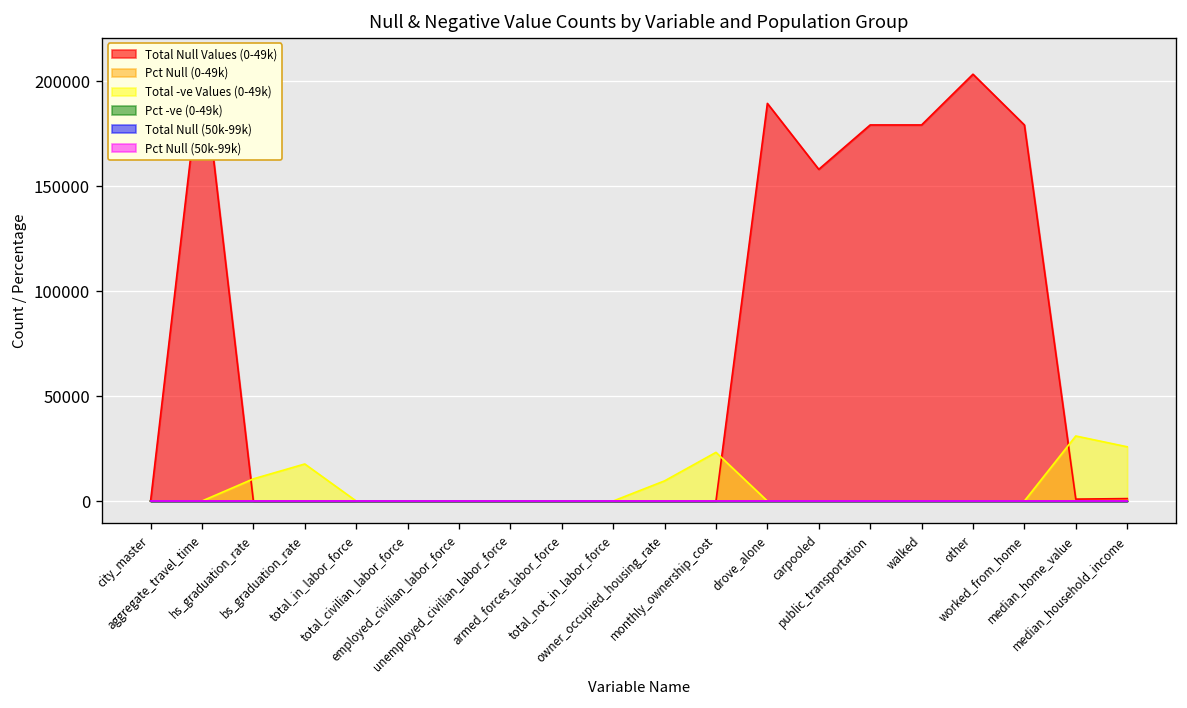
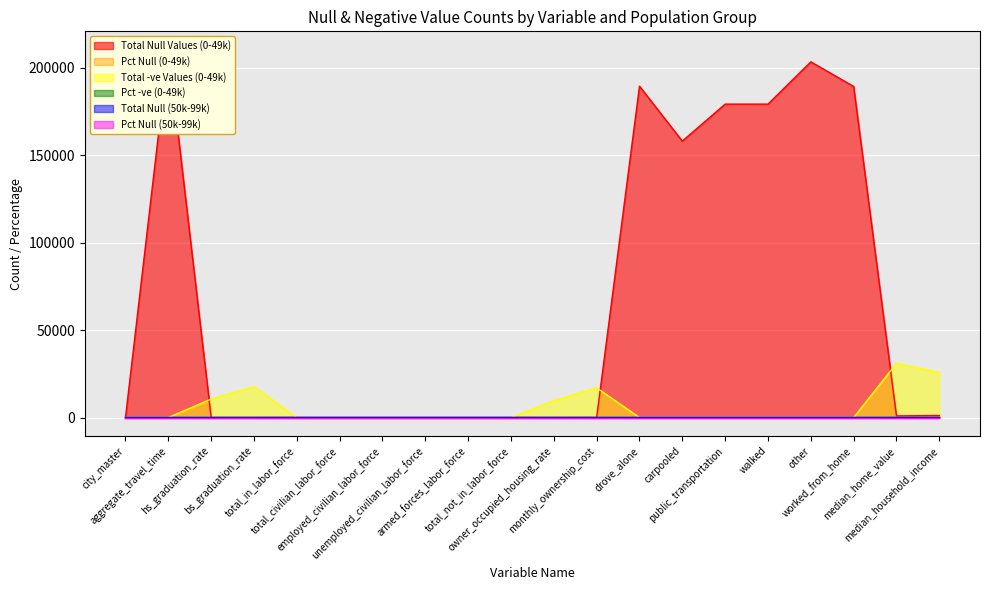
Total -ve Values (0-49k), monthly_ownership_cost: 23000 -> 17000
Total Null Values (0-49k), worked_from_home: 179000 -> 189000
